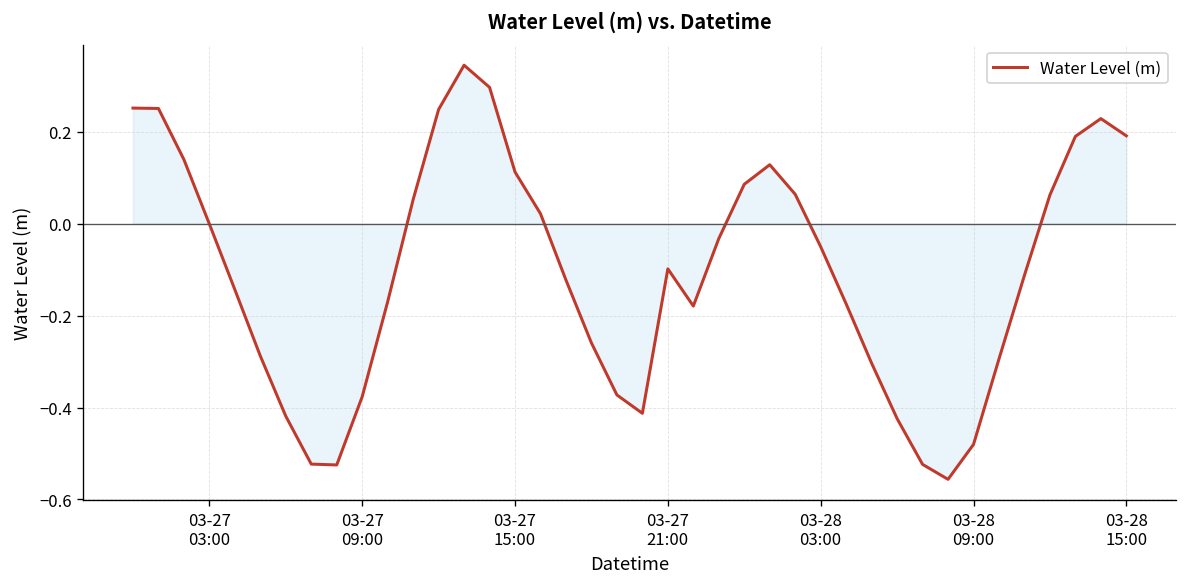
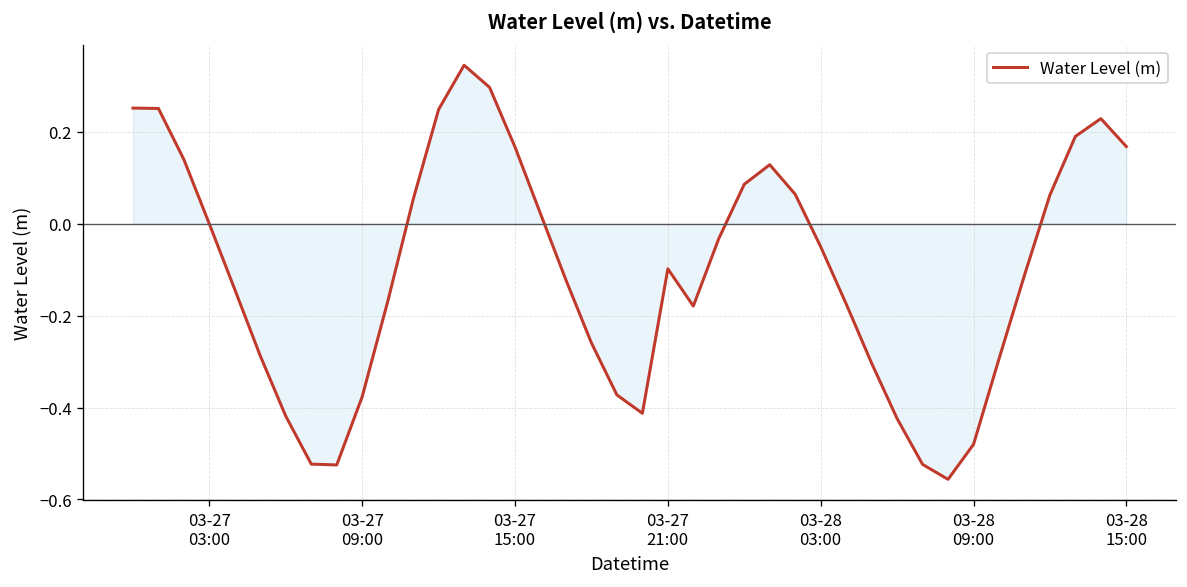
Water Level (m), 03-27 15:00: 0.11 -> 0.17
Water Level (m), 03-28 15:00: 0.19 -> 0.17
